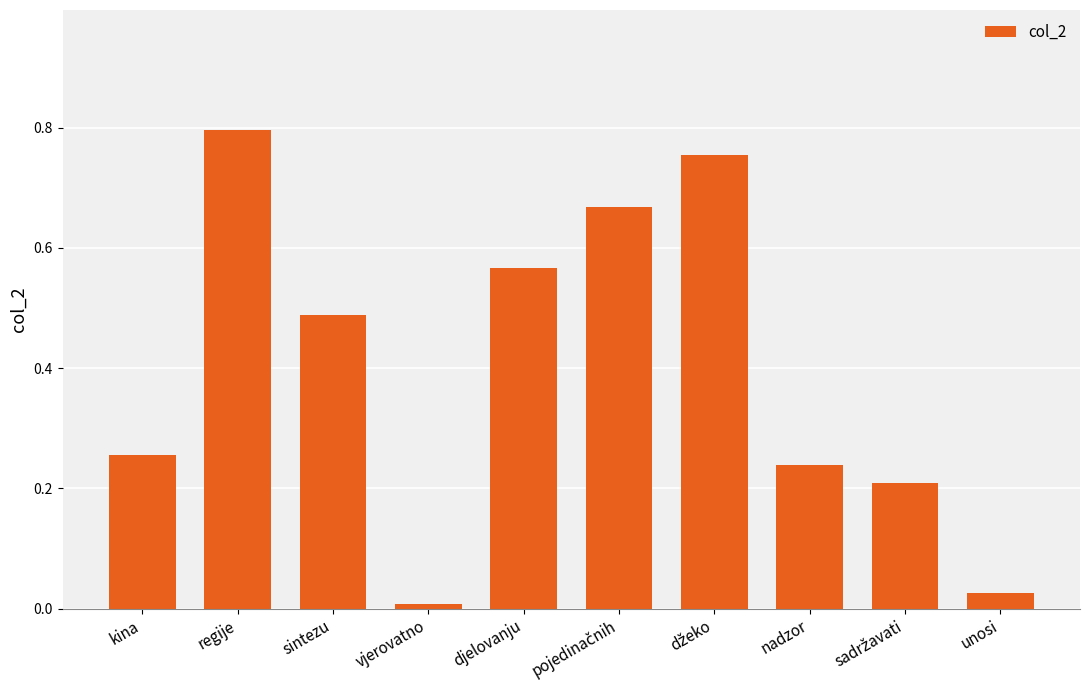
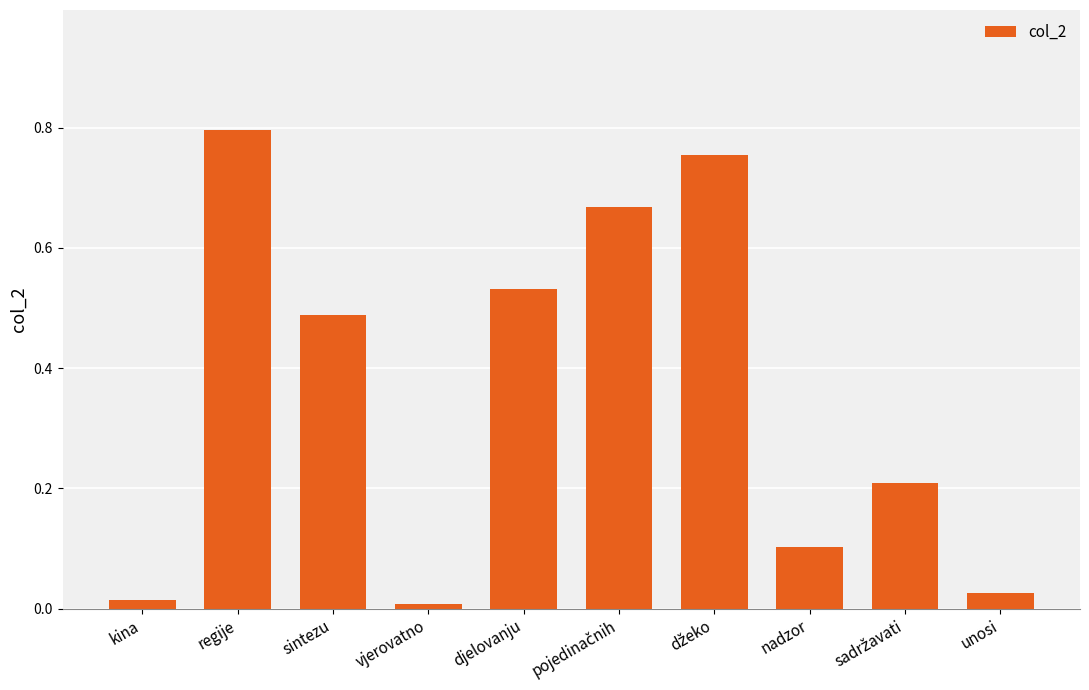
kina: 0.26 -> 0.01
djelovanju: 0.57 -> 0.53
nadzor: 0.24 -> 0.10
